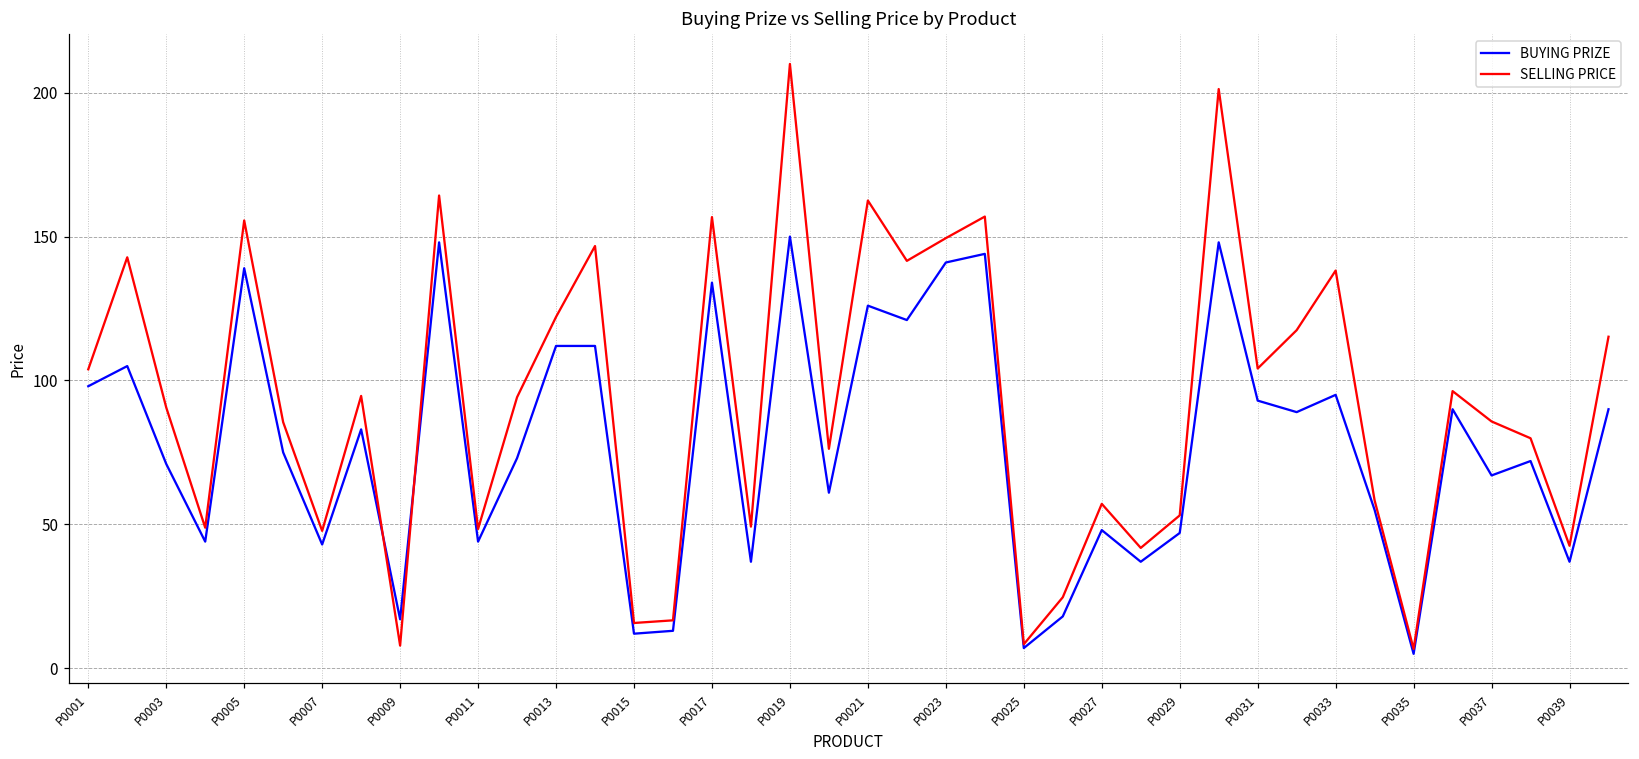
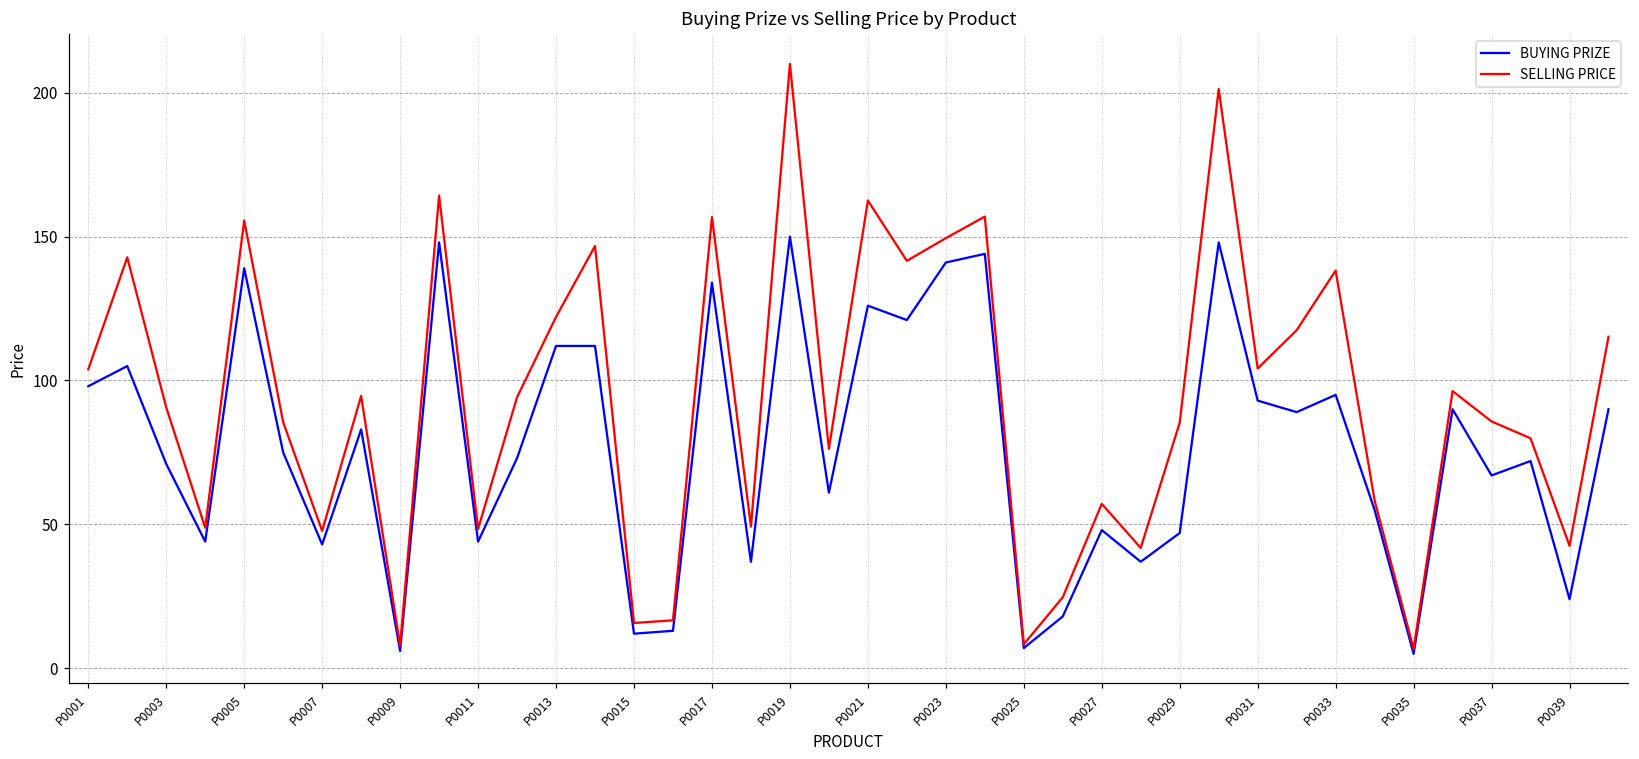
BUYING PRIZE, P0009: 17 -> 6
SELLING PRICE, P0029: 53 -> 85
BUYING PRIZE, P0039: 37 -> 24
